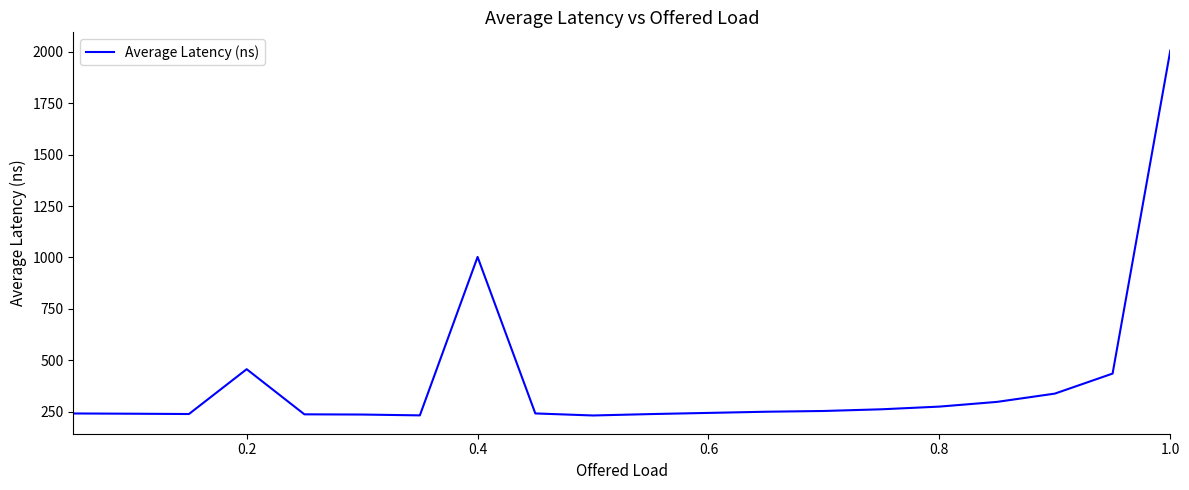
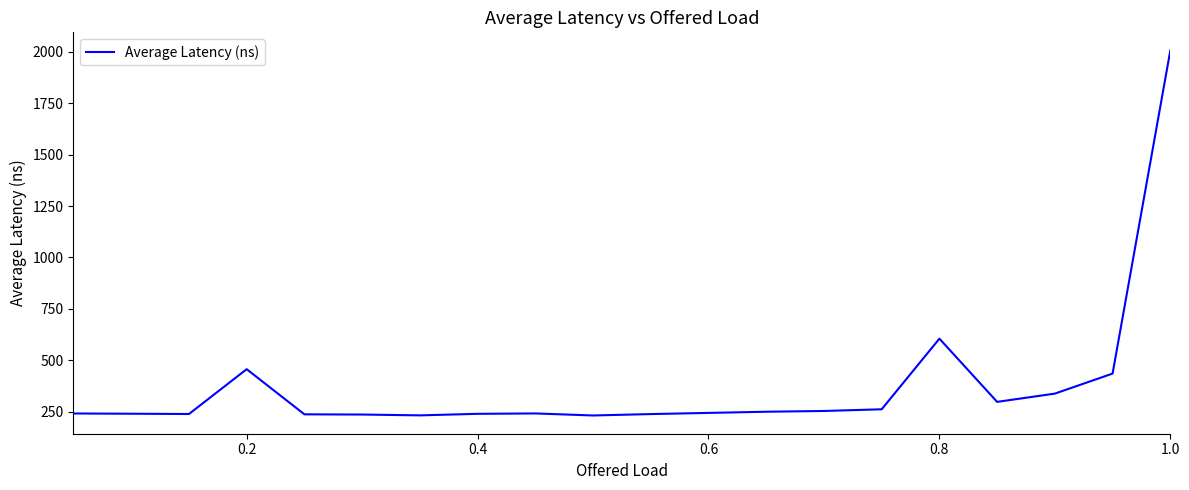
0.4: 1000 -> 240
0.8: 270 -> 600
